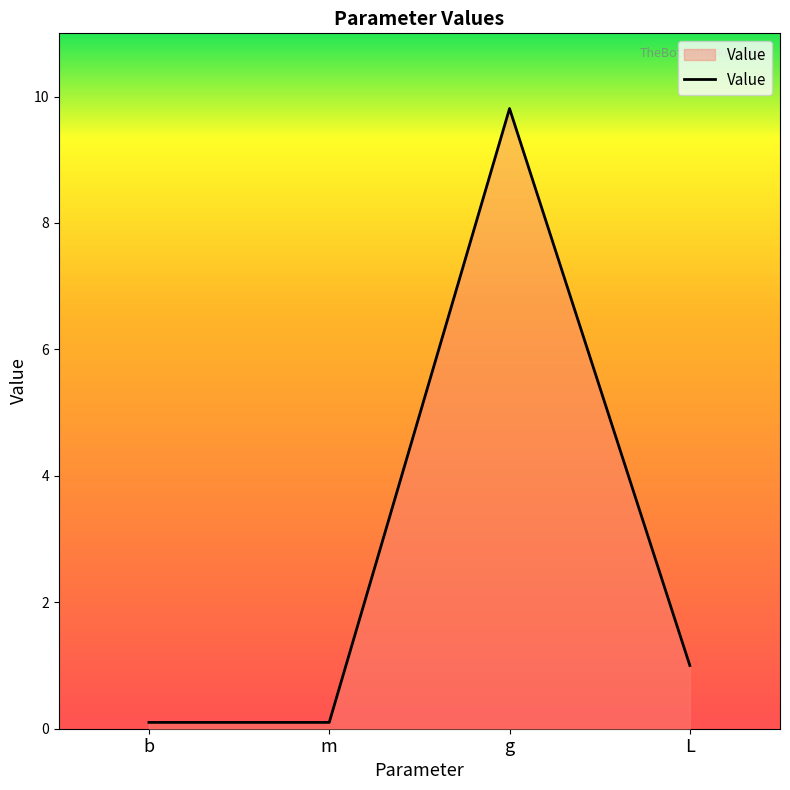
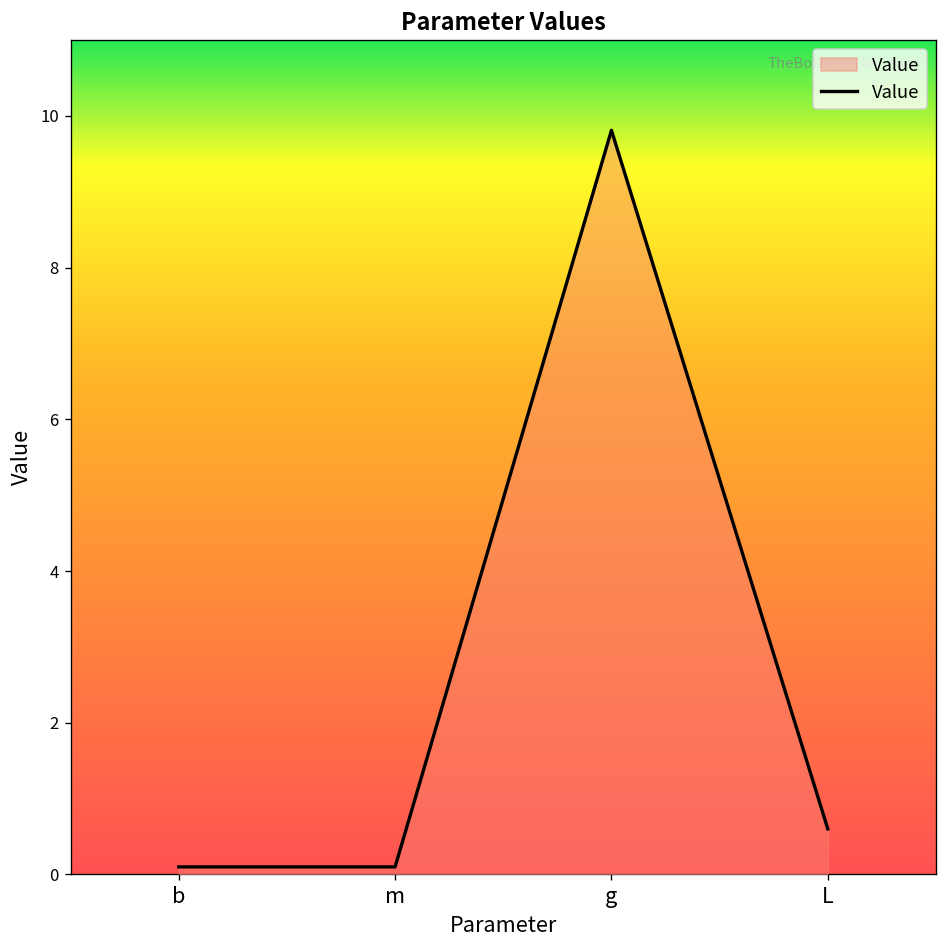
L: 1.0 -> 0.6
